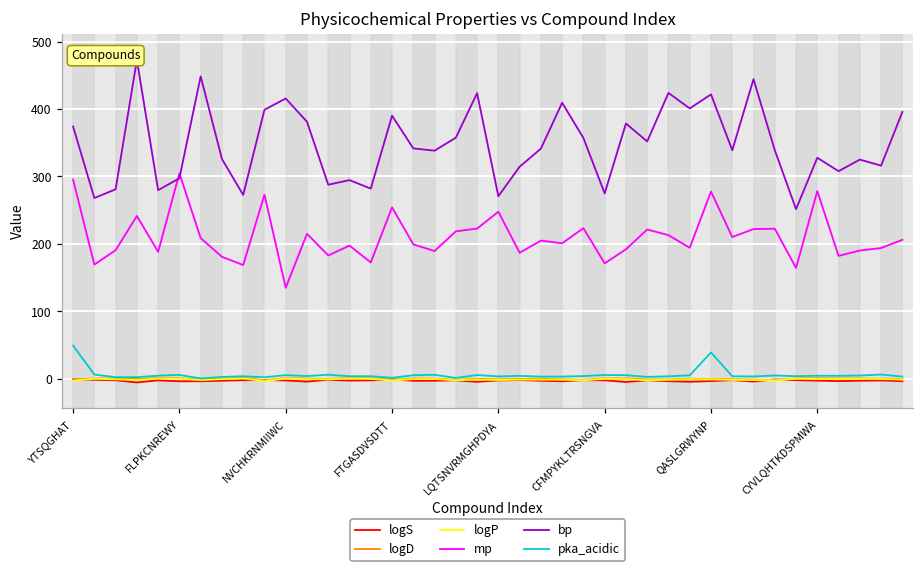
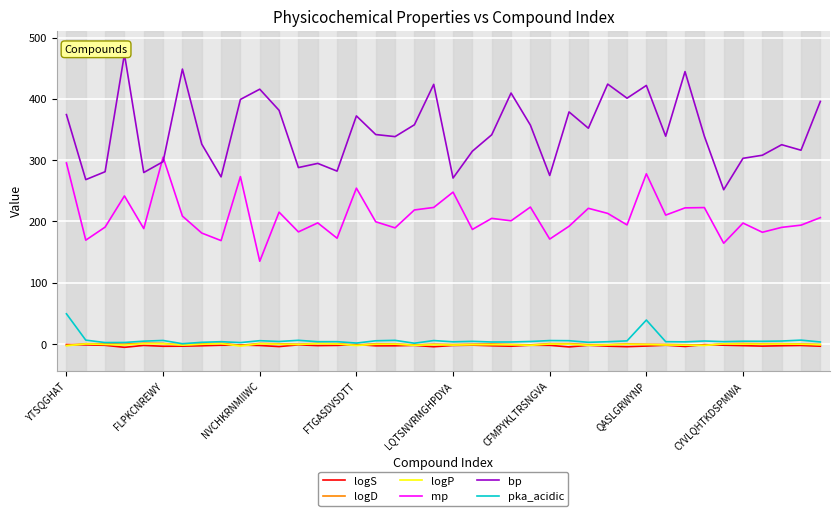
bp, FTGASDVSDTT: 390 -> 370
mp, CYVLQHTKDSPMWA: 280 -> 200
bp, CYVLQHTKDSPMWA: 330 -> 300
